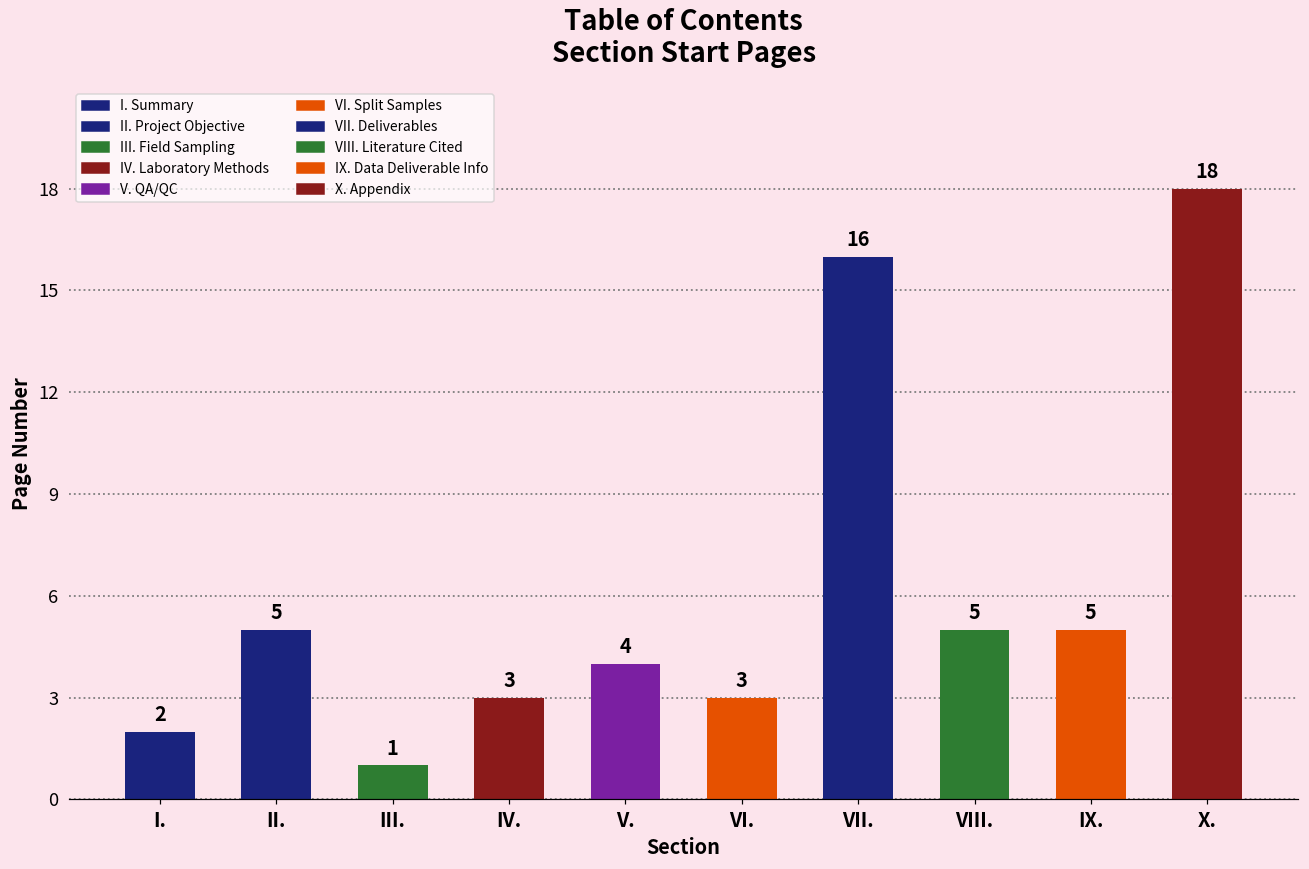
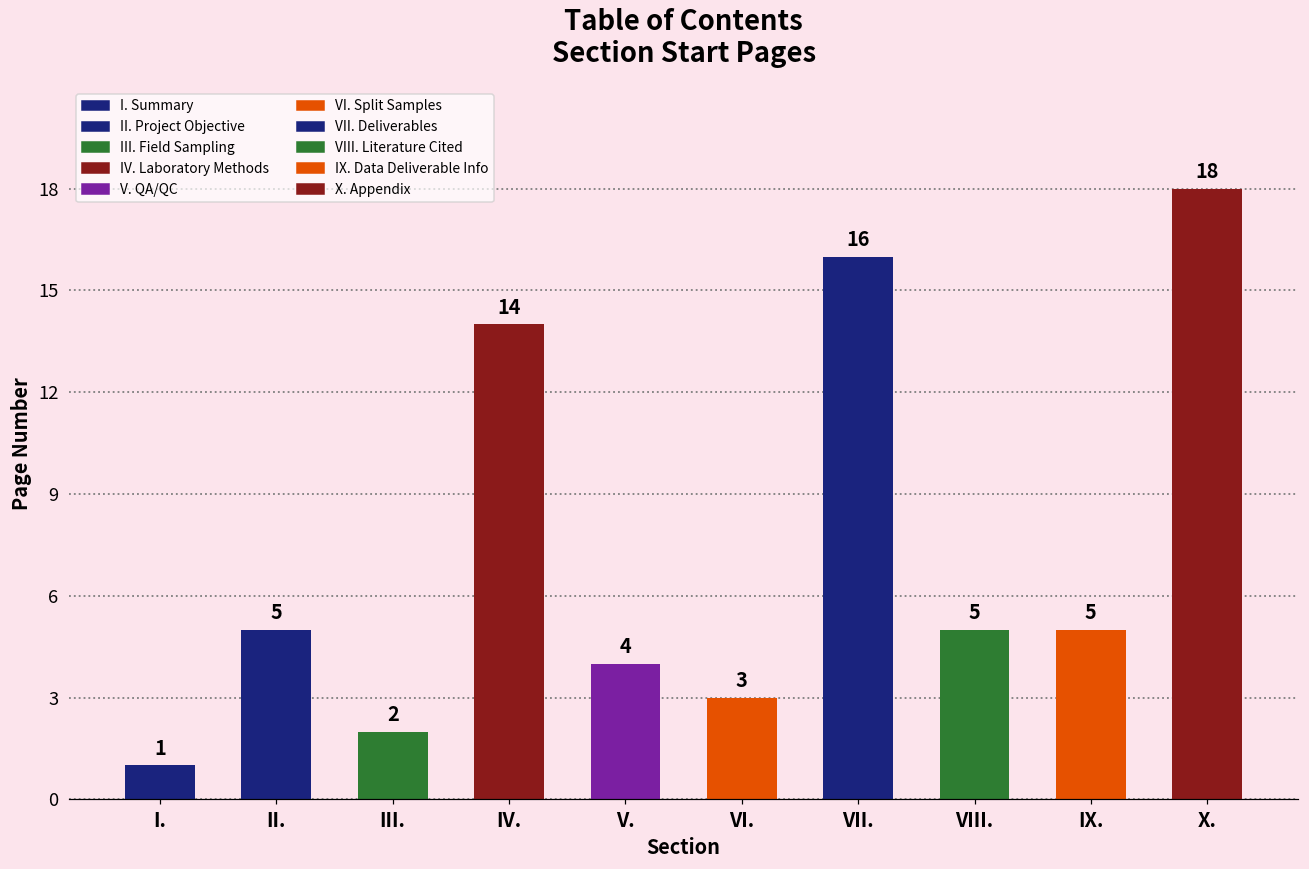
I.: 2 -> 1
III.: 1 -> 2
IV.: 3 -> 14
